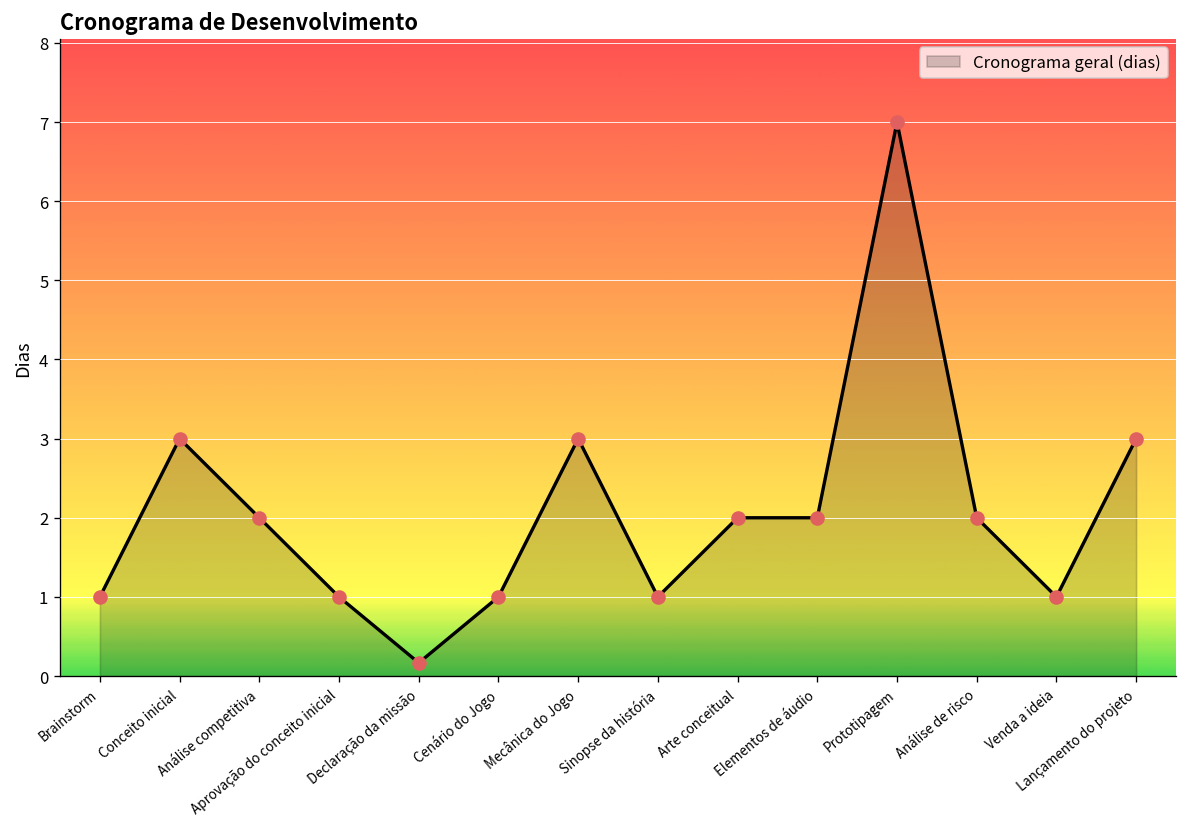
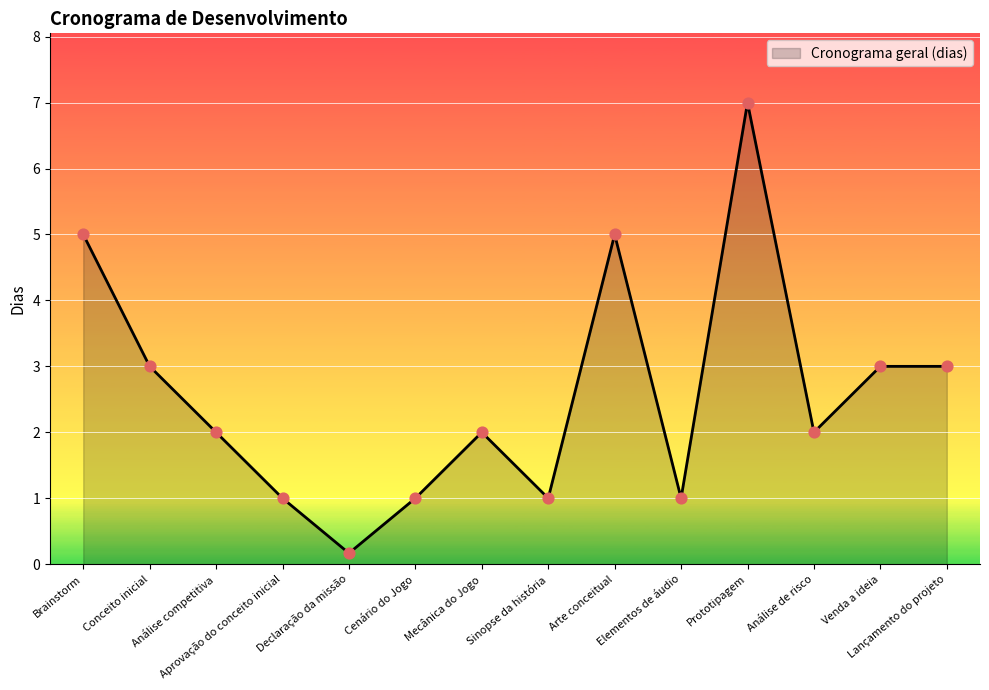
Brainstorm: 1 -> 5
Mecânica do Jogo: 3 -> 2
Arte conceitual: 2 -> 5
Elementos de áudio: 2 -> 1
Venda a ideia: 1 -> 3
